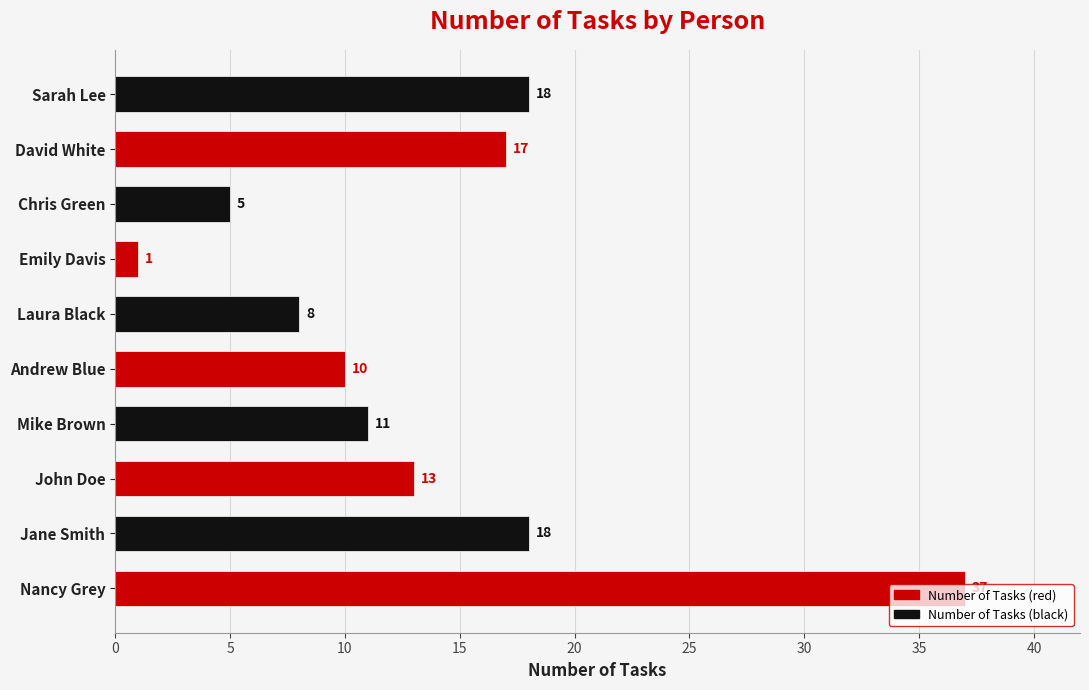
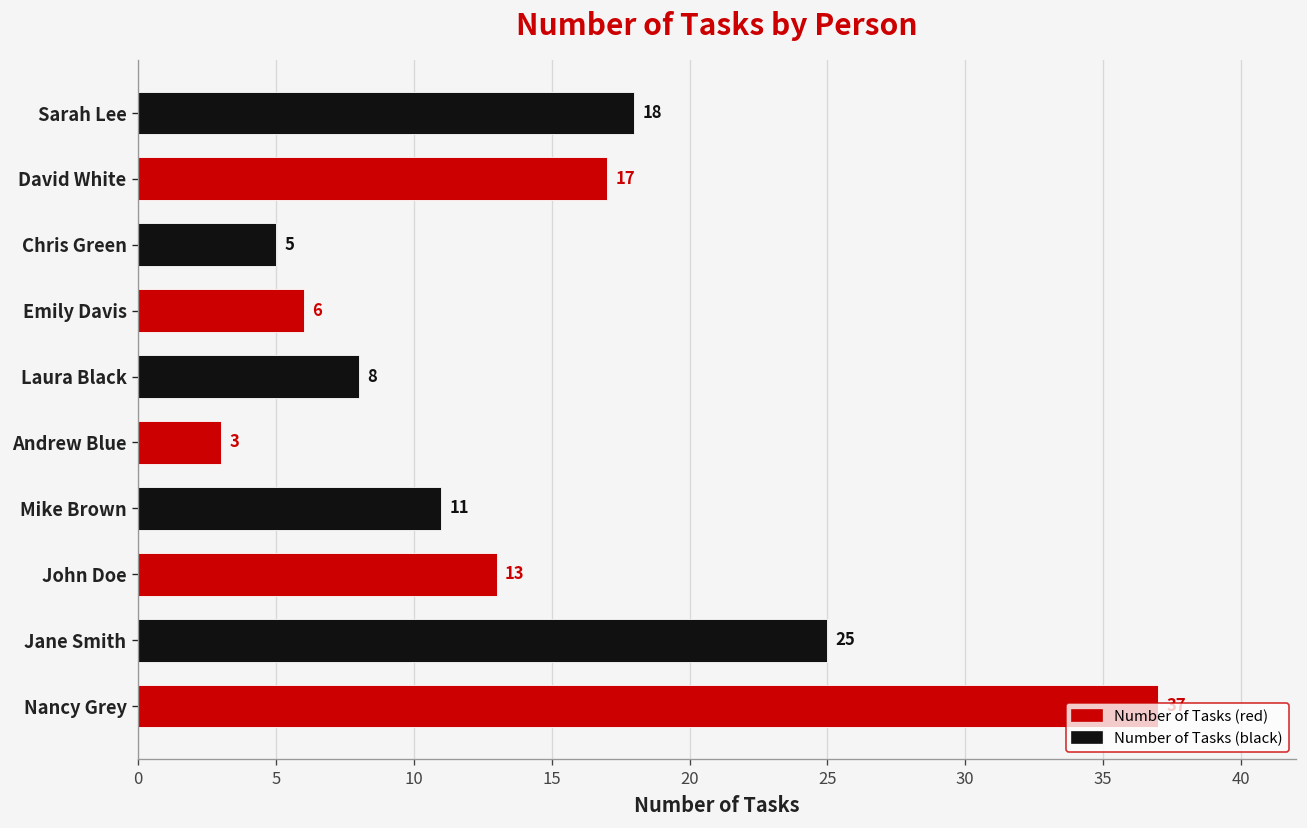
Emily Davis: 1 -> 6
Andrew Blue: 10 -> 3
Jane Smith: 18 -> 25
